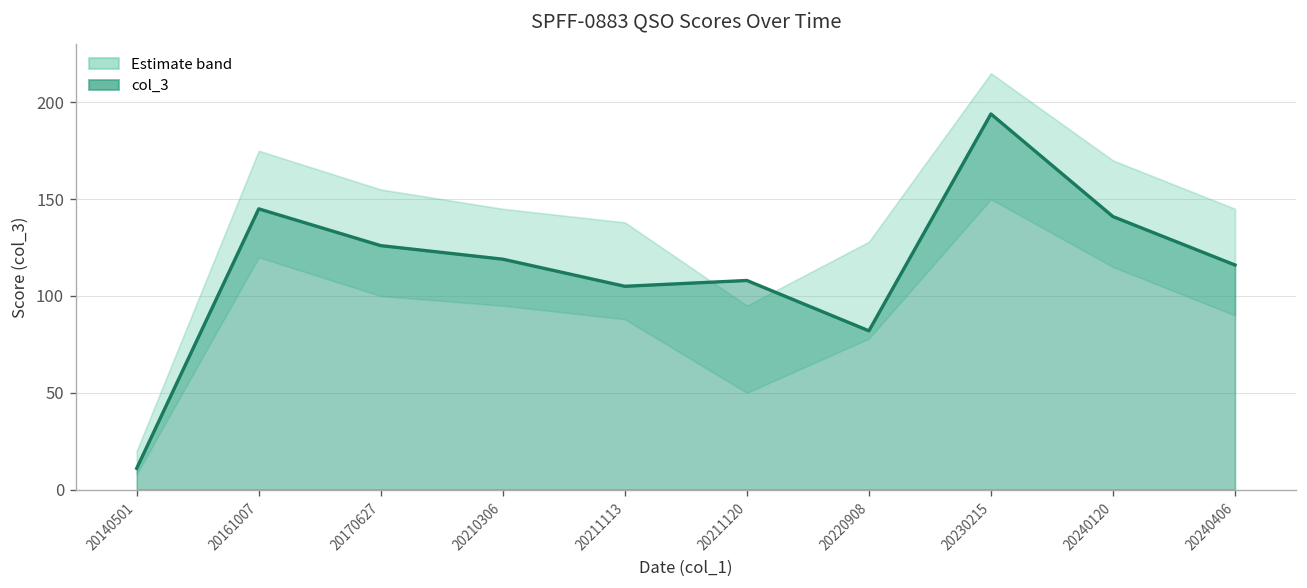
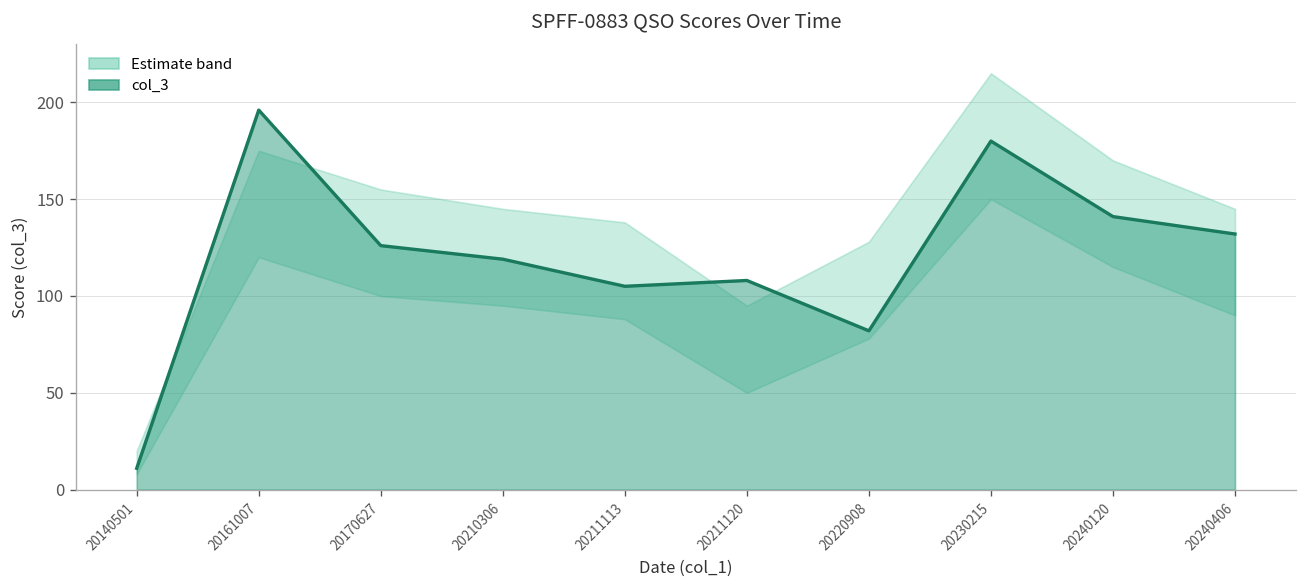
col_3, 20161007: 145 -> 196
col_3, 20230215: 194 -> 180
col_3, 20240406: 116 -> 132
